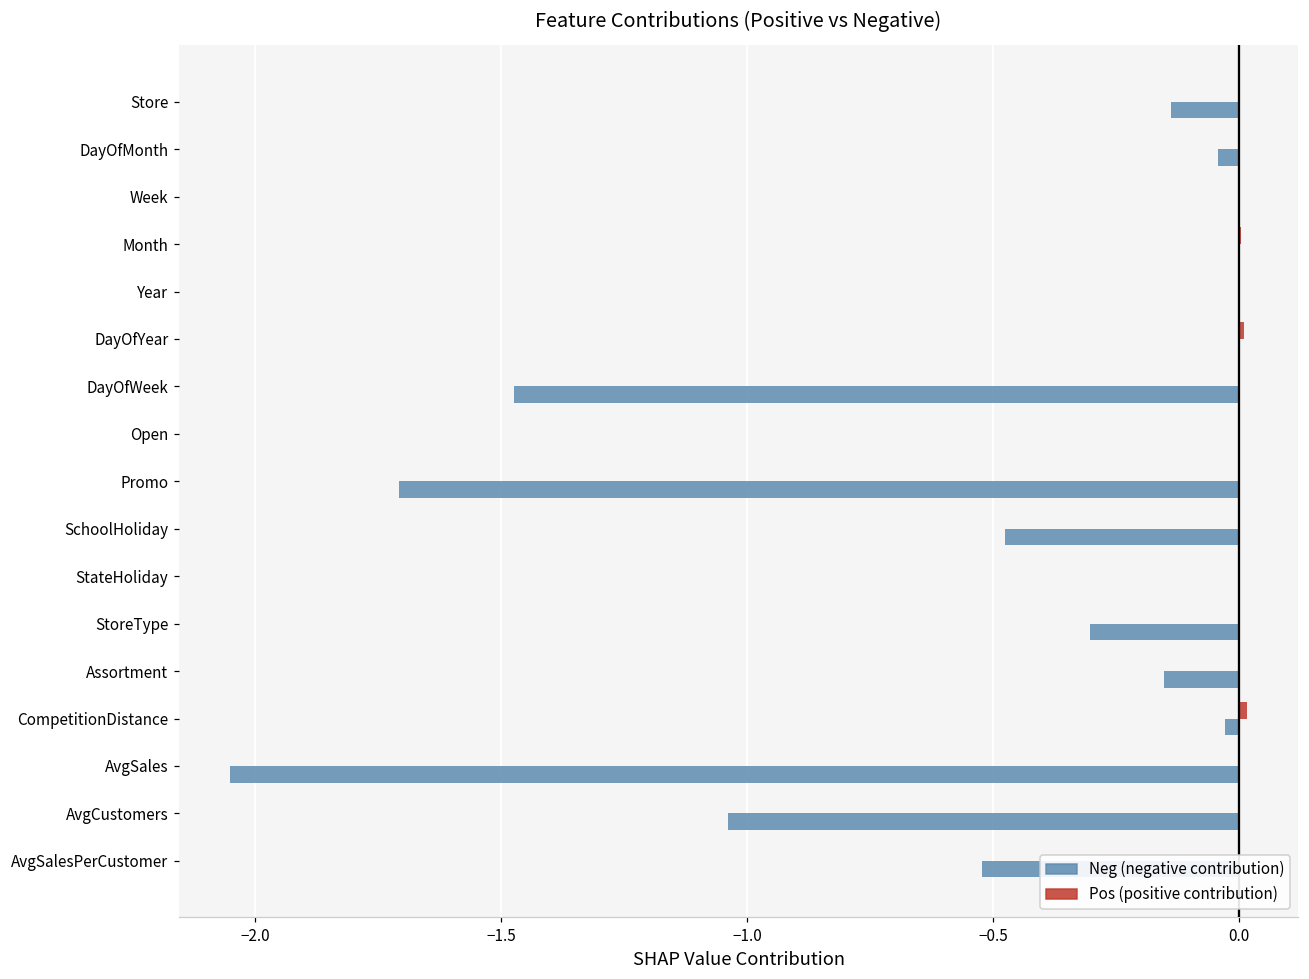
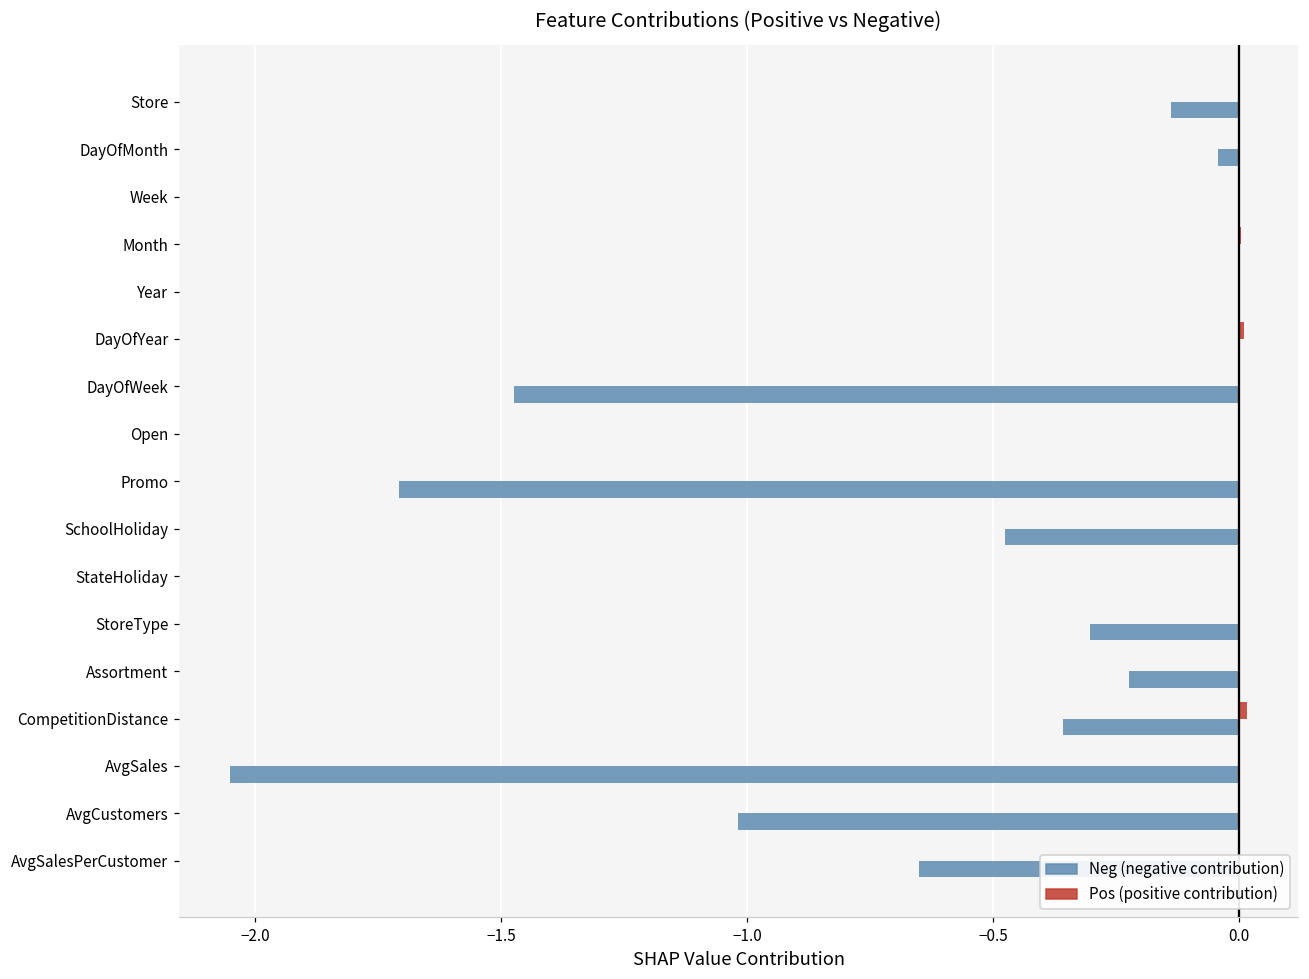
Neg (negative contribution), Assortment: -0.15 -> -0.22
Neg (negative contribution), CompetitionDistance: -0.03 -> -0.36
Neg (negative contribution), AvgCustomers: -1.04 -> -1.02
Neg (negative contribution), AvgSalesPerCustomer: -0.52 -> -0.65
